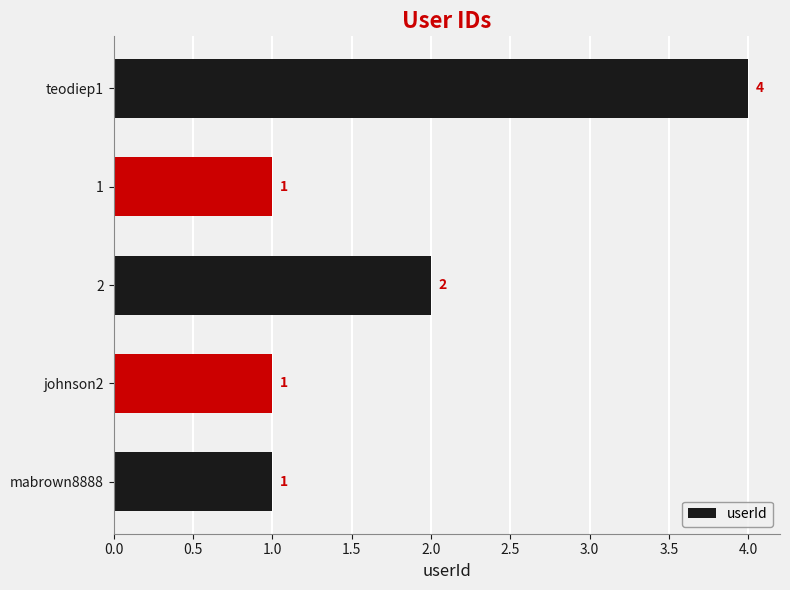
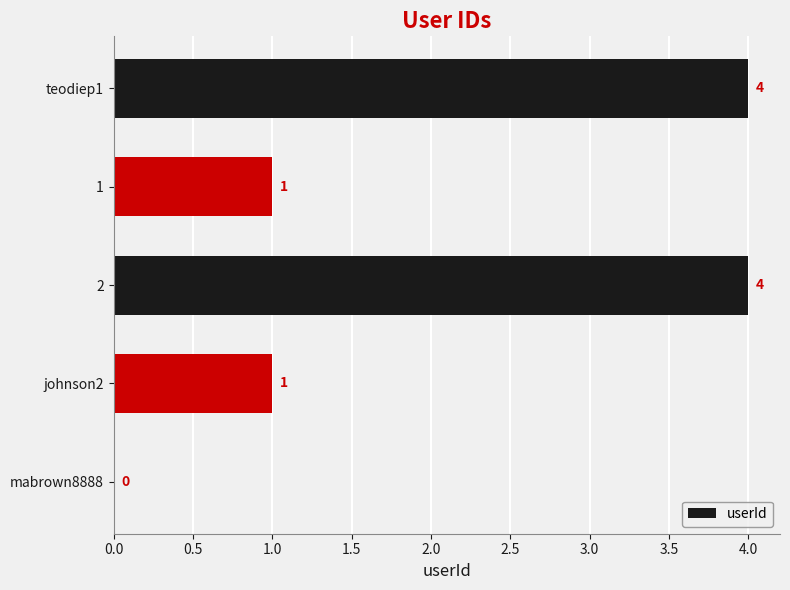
2: 2 -> 4
mabrown8888: 1 -> 0
